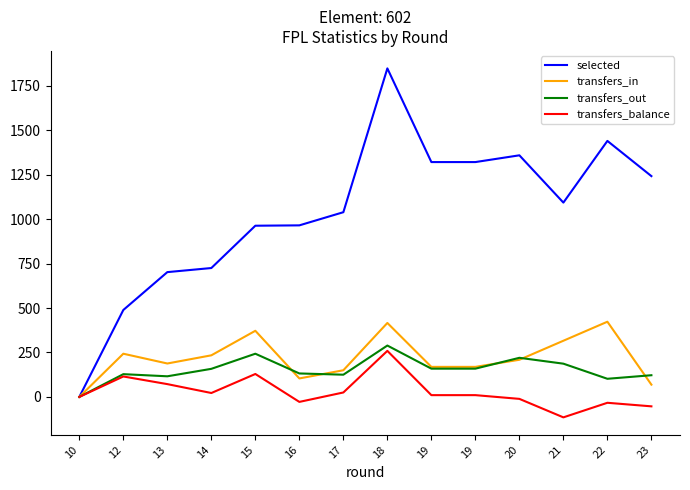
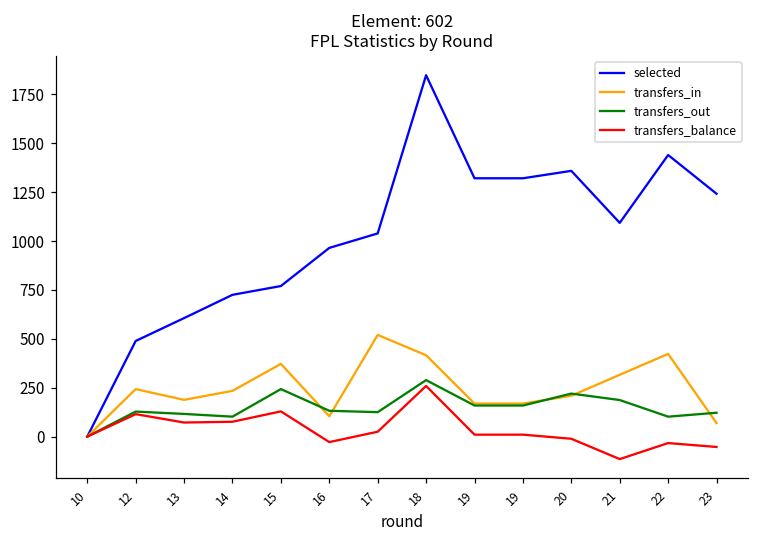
selected, 13: 700 -> 610
transfers_out, 14: 160 -> 100
transfers_balance, 14: 20 -> 80
selected, 15: 960 -> 770
transfers_in, 17: 150 -> 520
